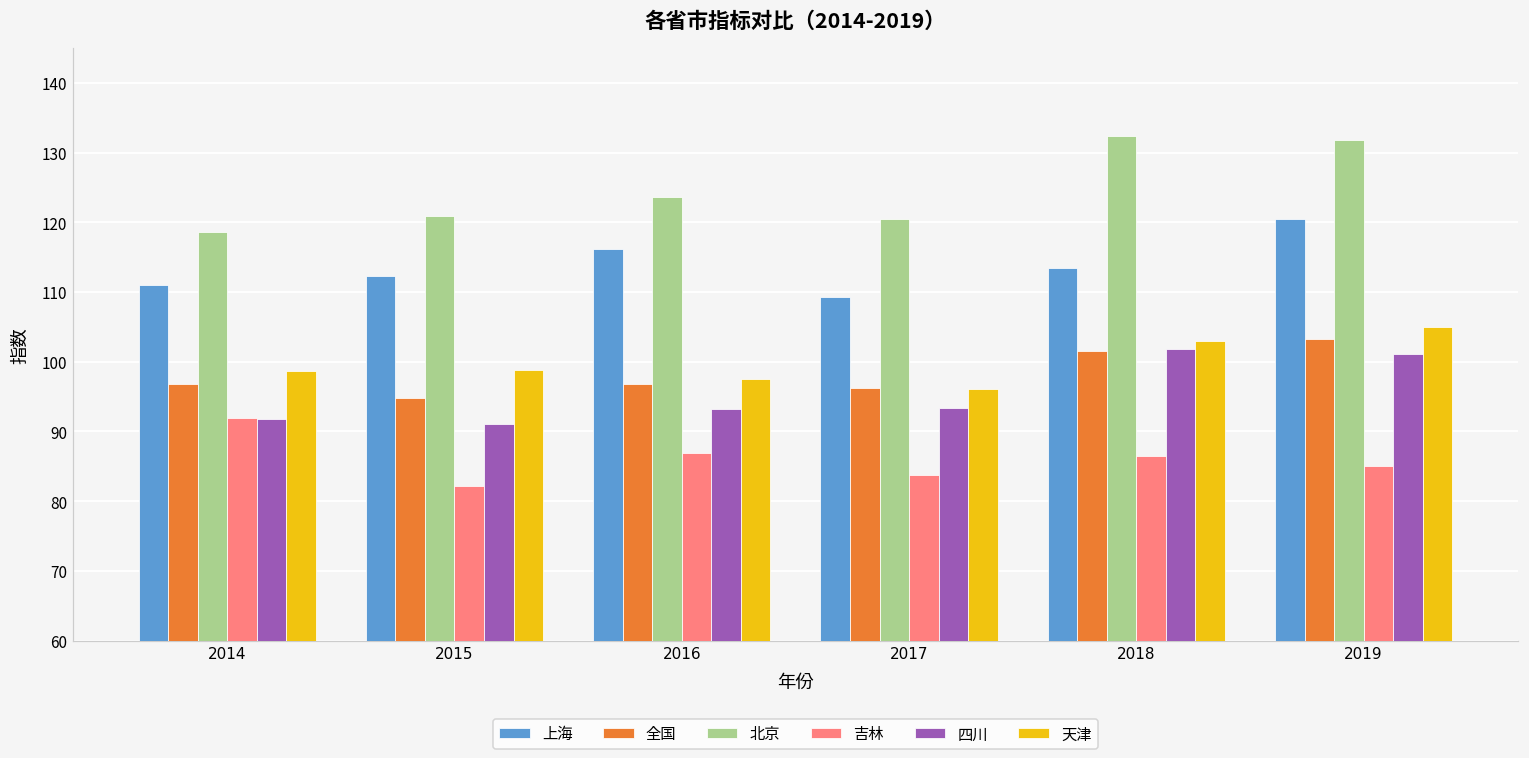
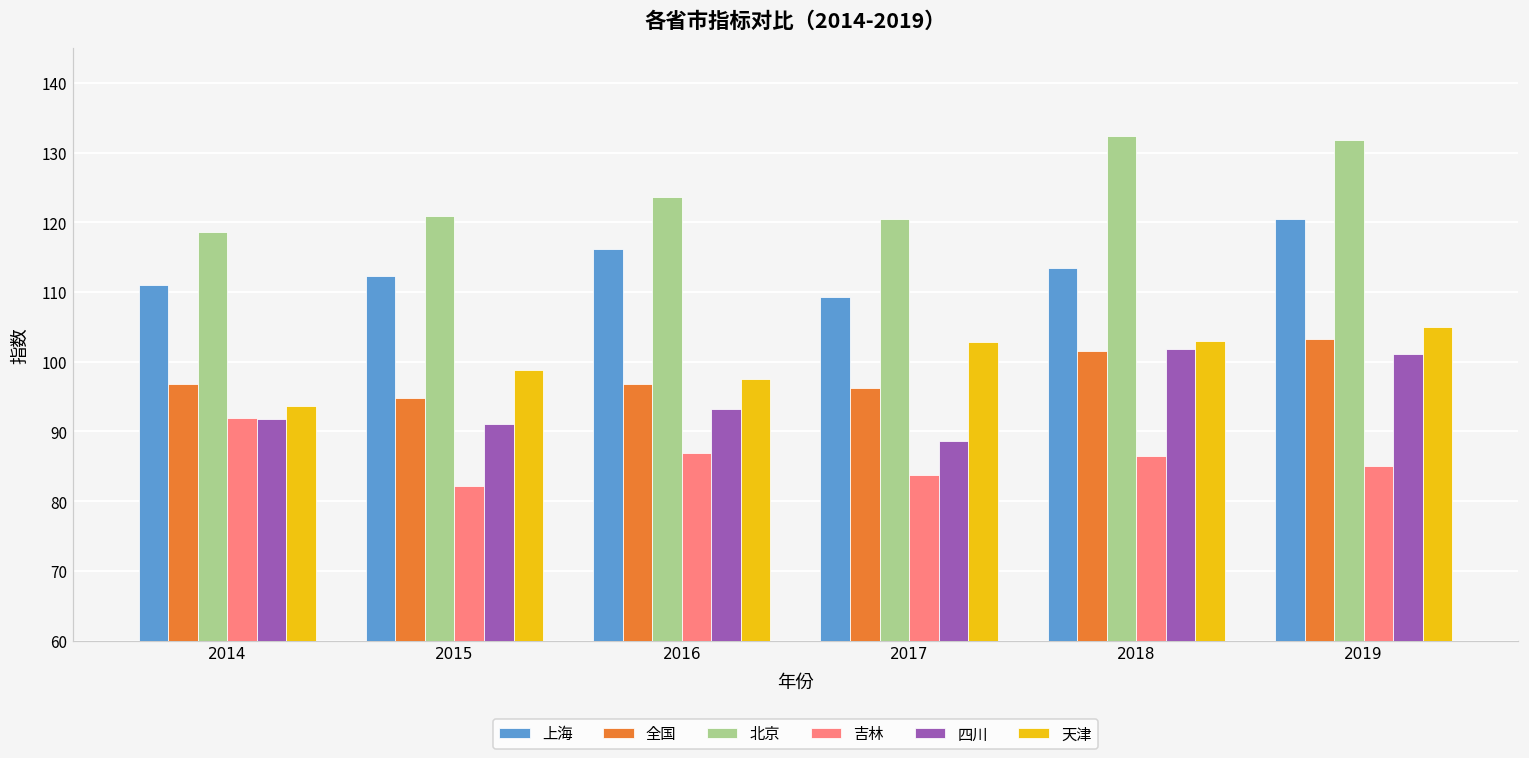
天津, 2014: 99 -> 94
四川, 2017: 93 -> 89
天津, 2017: 96 -> 103
